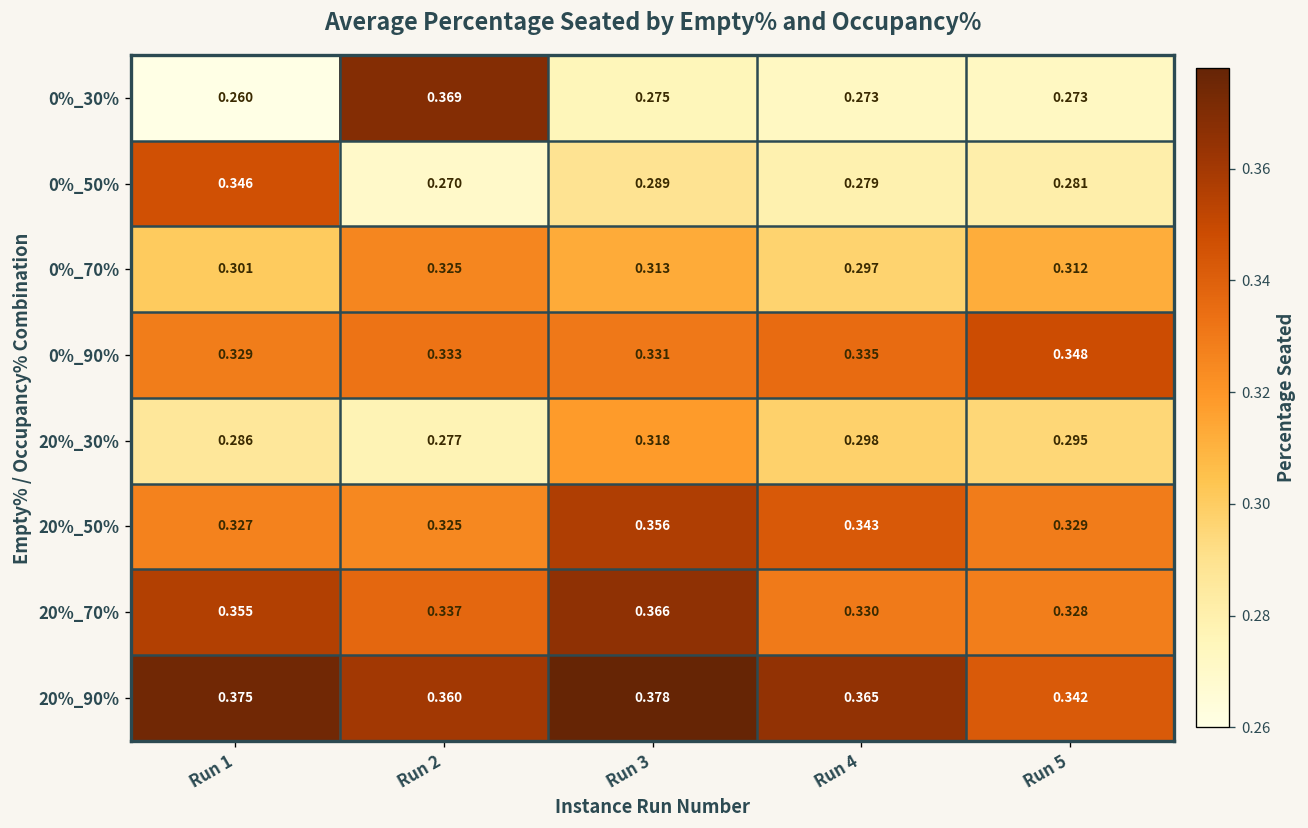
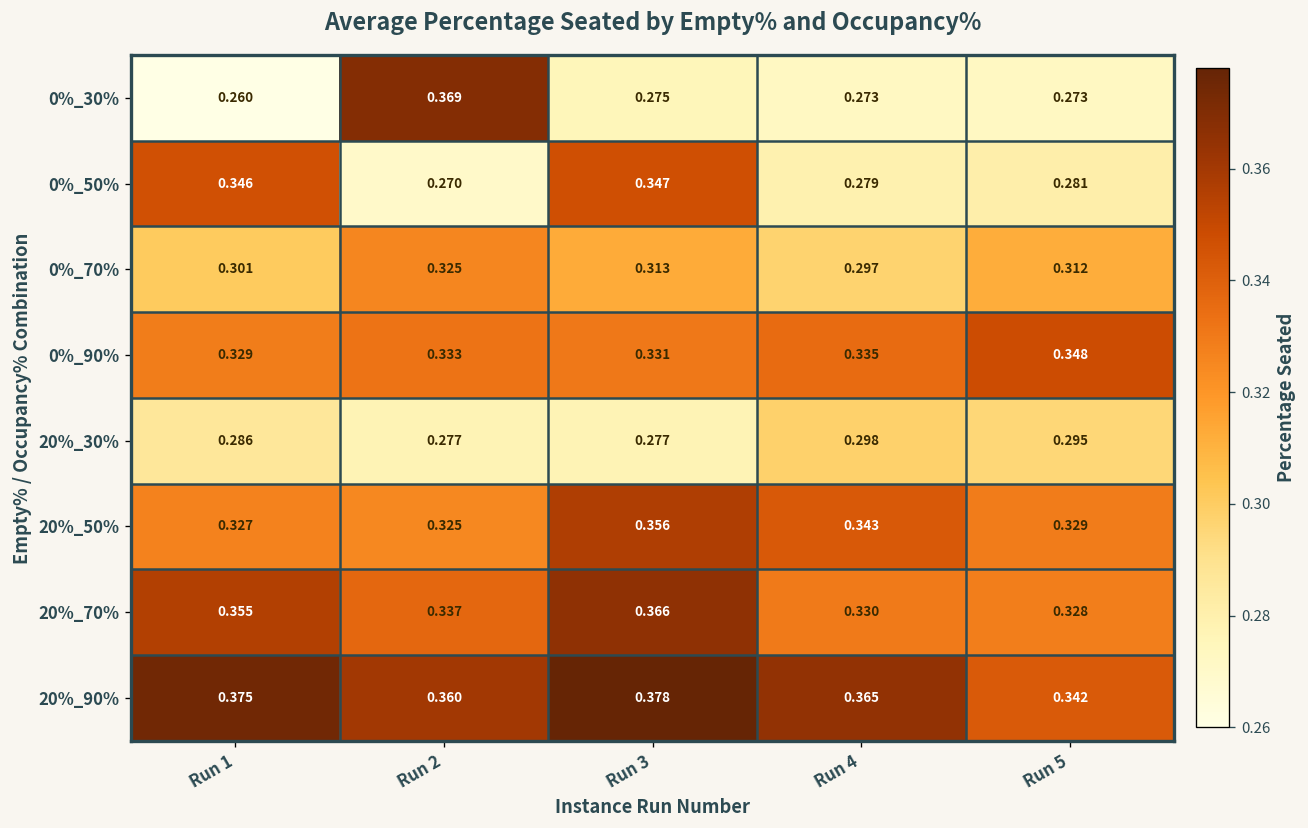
0%_50%, Run 3: 0.289 -> 0.347
20%_30%, Run 3: 0.318 -> 0.277
